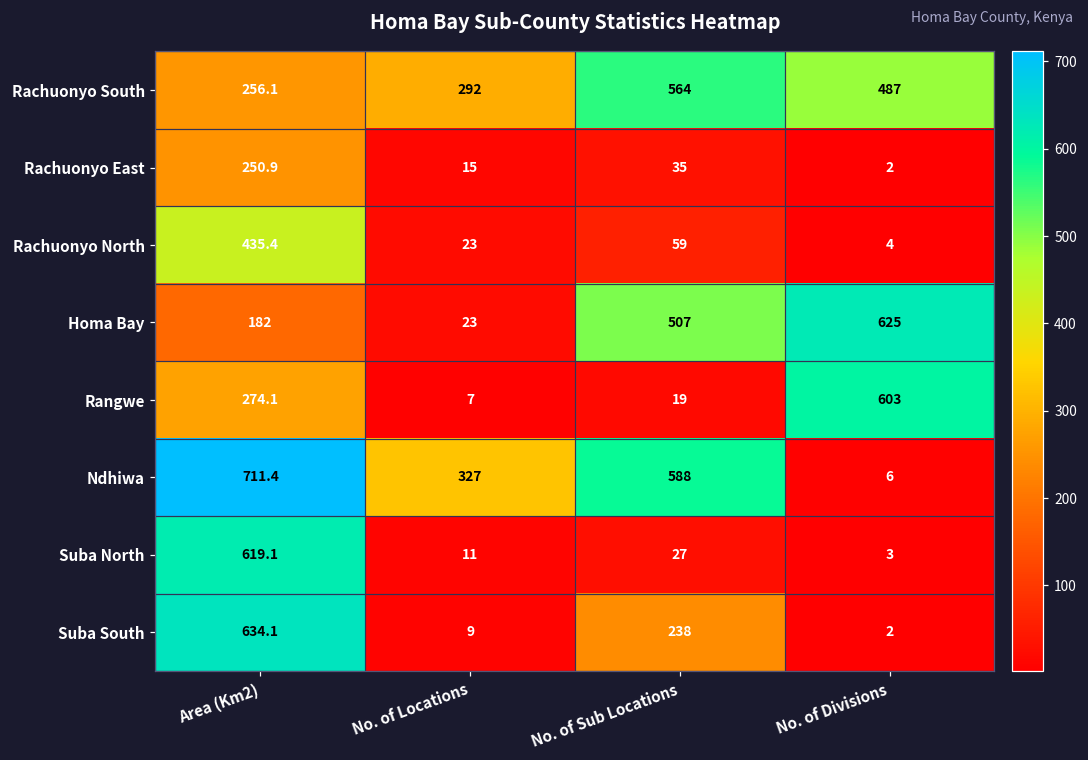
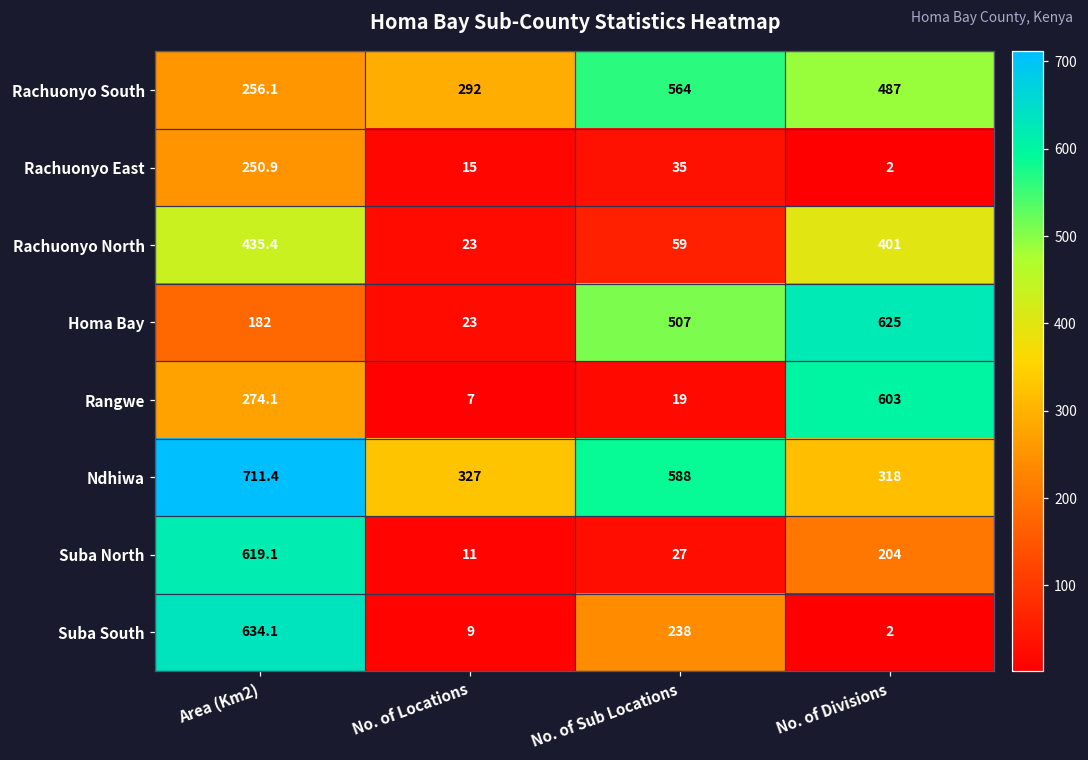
Rachuonyo North, No. of Divisions: 4 -> 401
Ndhiwa, No. of Divisions: 6 -> 318
Suba North, No. of Divisions: 3 -> 204
